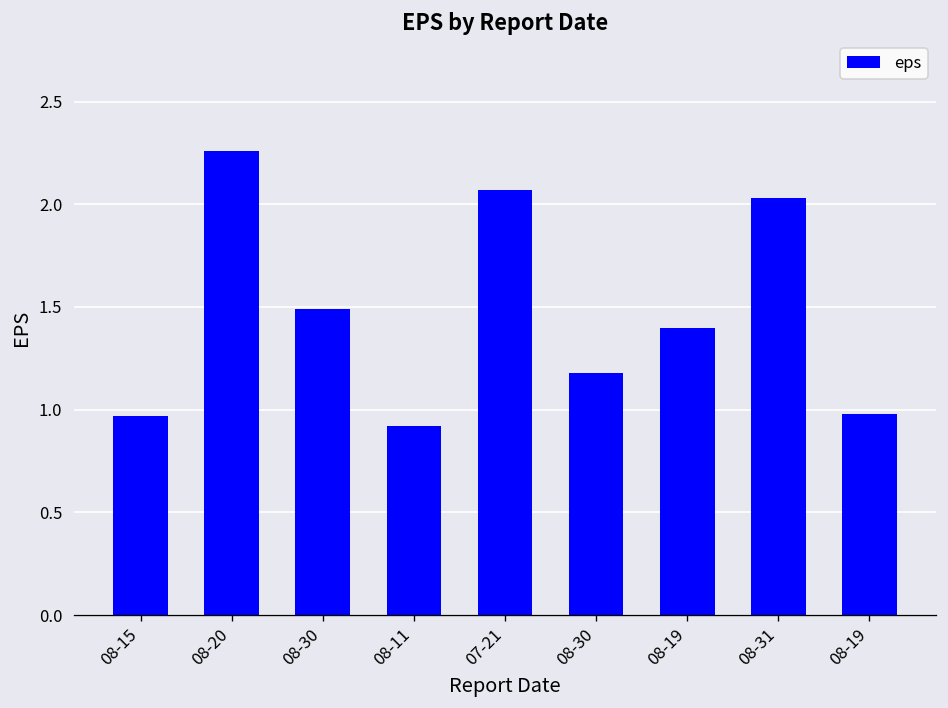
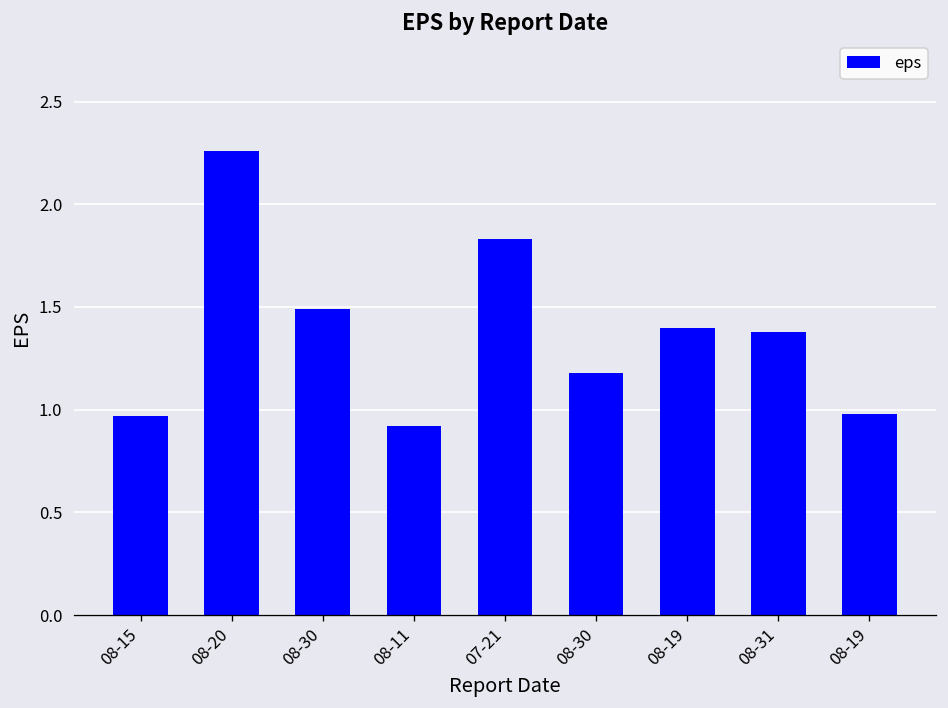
07-21: 2.07 -> 1.83
08-31: 2.03 -> 1.38
